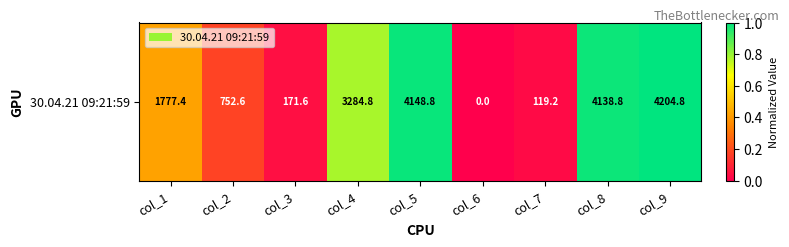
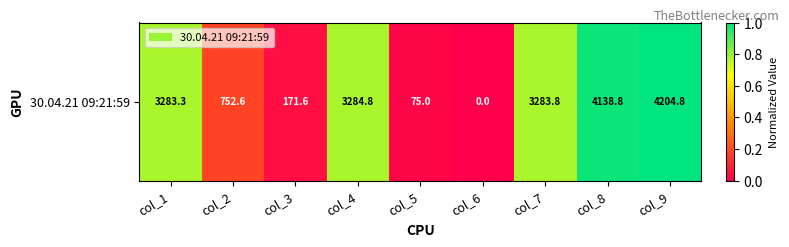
30.04.21 09:21:59, col_1: 1777.4 -> 3283.3
30.04.21 09:21:59, col_5: 4148.8 -> 75.0
30.04.21 09:21:59, col_7: 119.2 -> 3283.8
